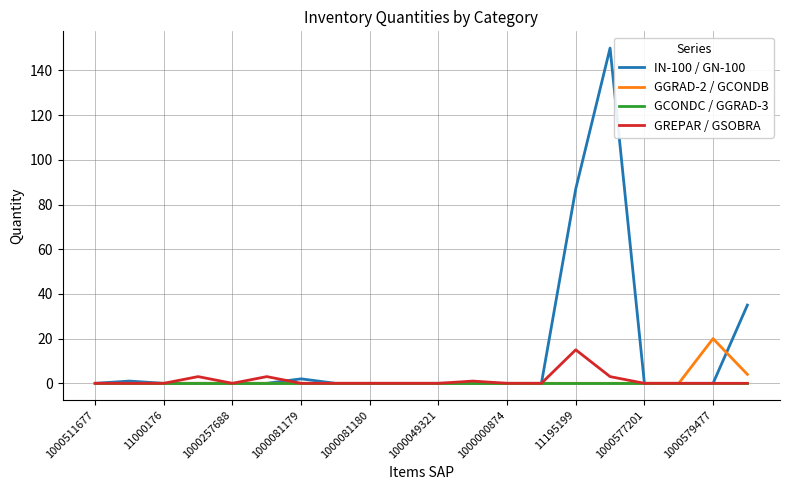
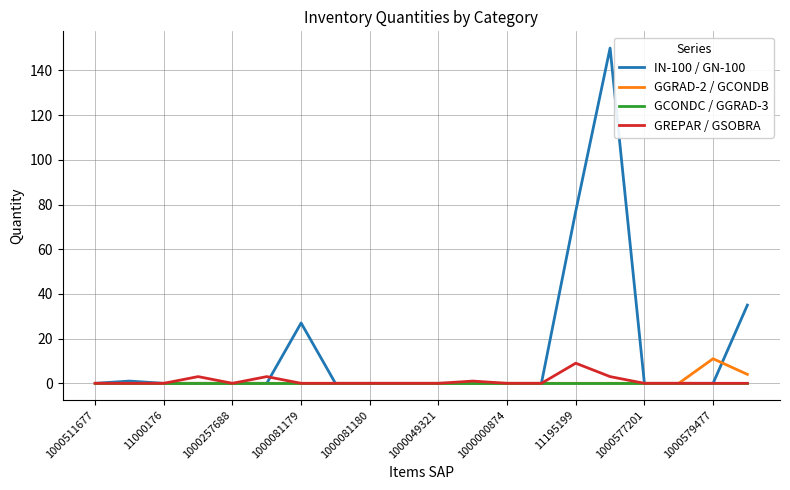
IN-100 / GN-100, 1000081179: 2 -> 27
IN-100 / GN-100, 11195199: 87 -> 77
GREPAR / GSOBRA, 11195199: 15 -> 9
GGRAD-2 / GCONDB, 1000579477: 20 -> 11
